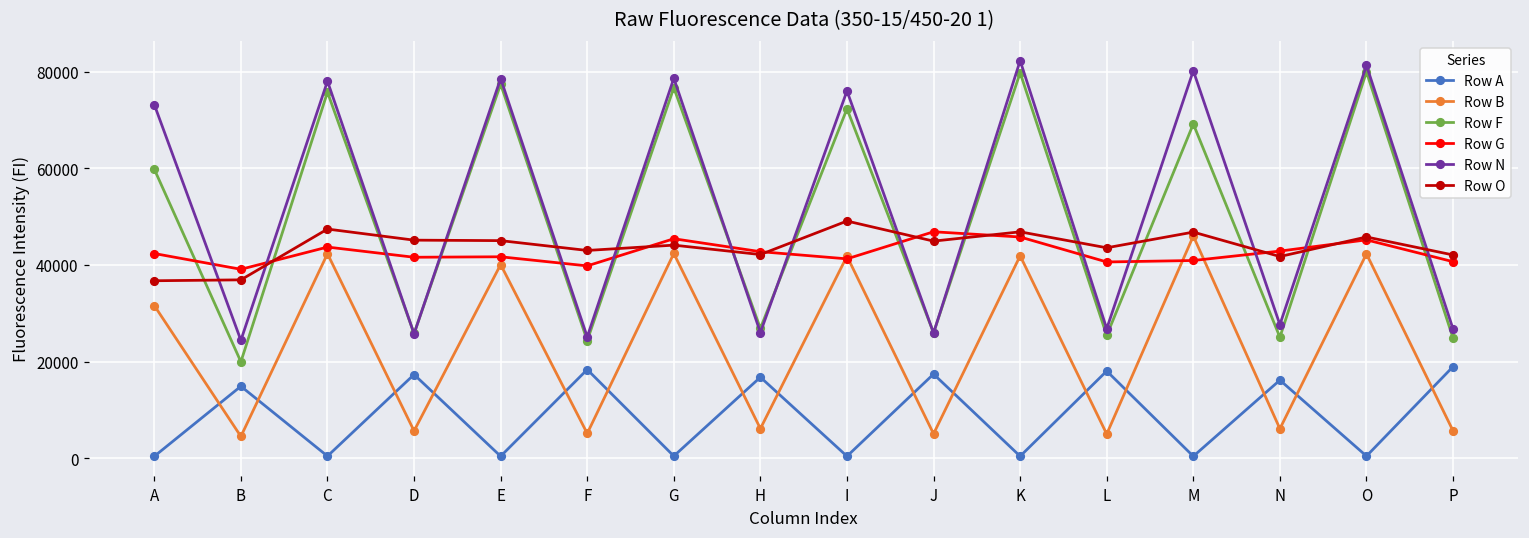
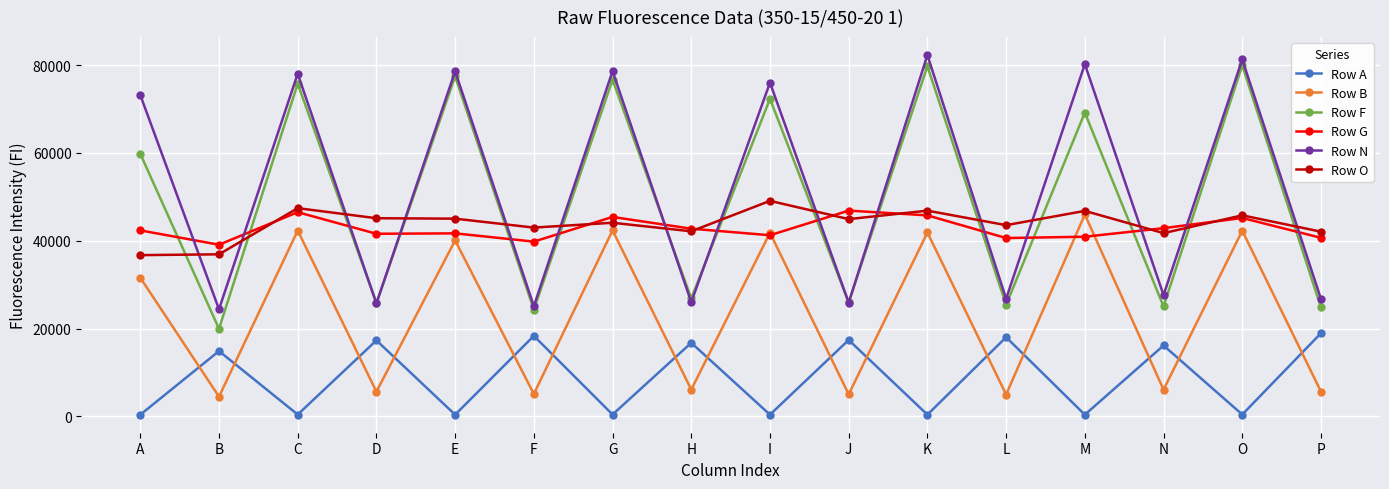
Row G, C: 44000 -> 47000
